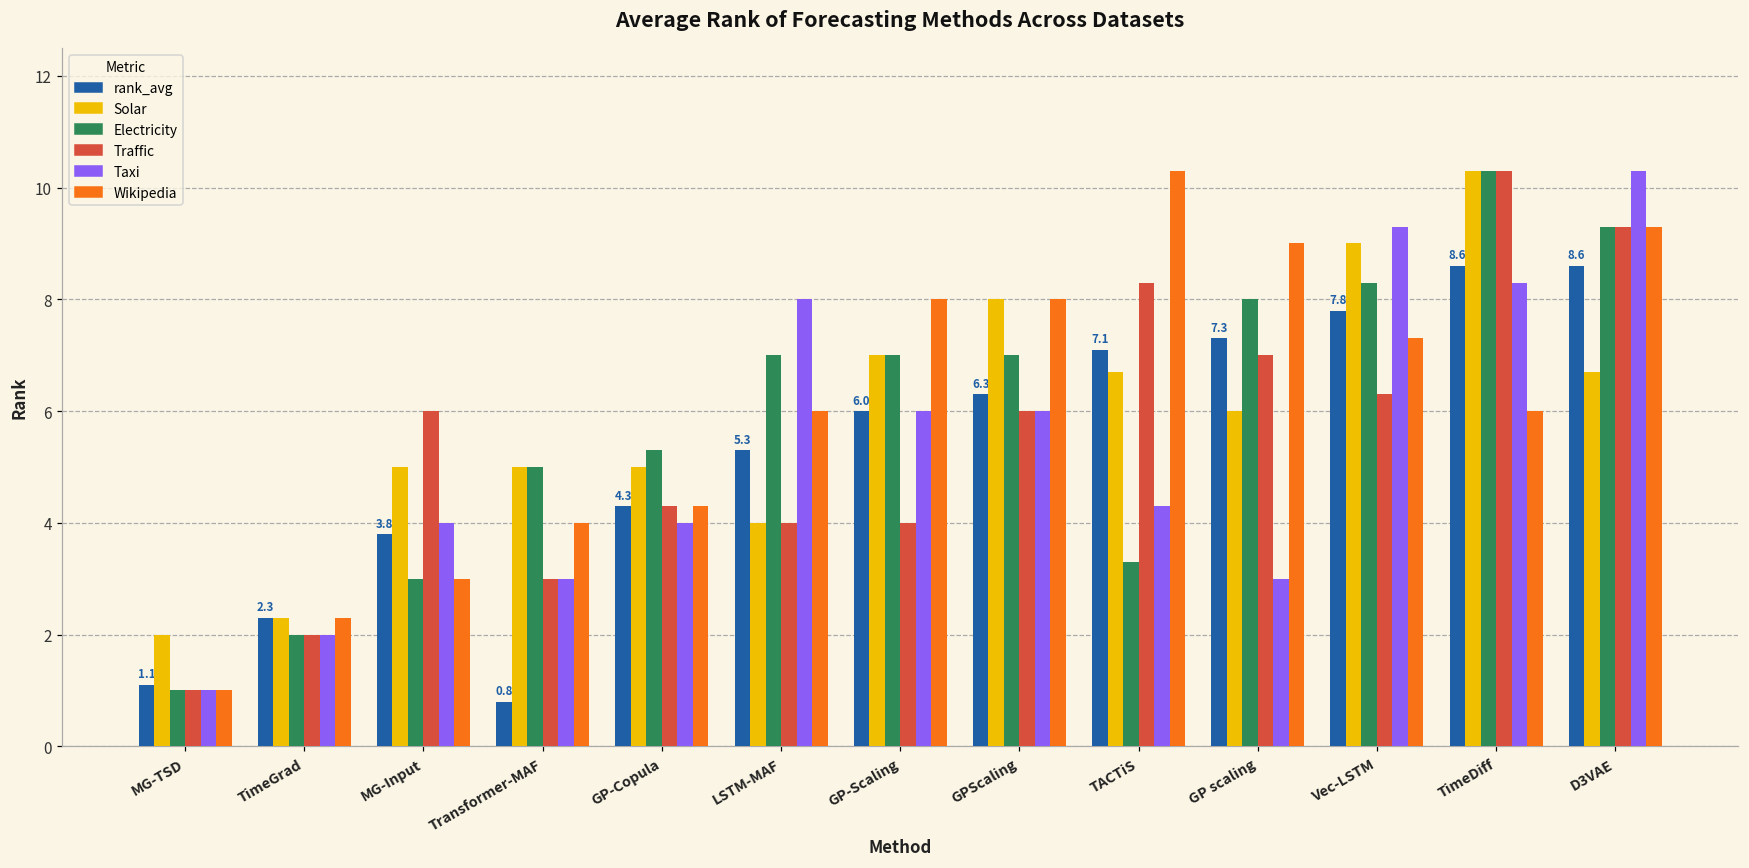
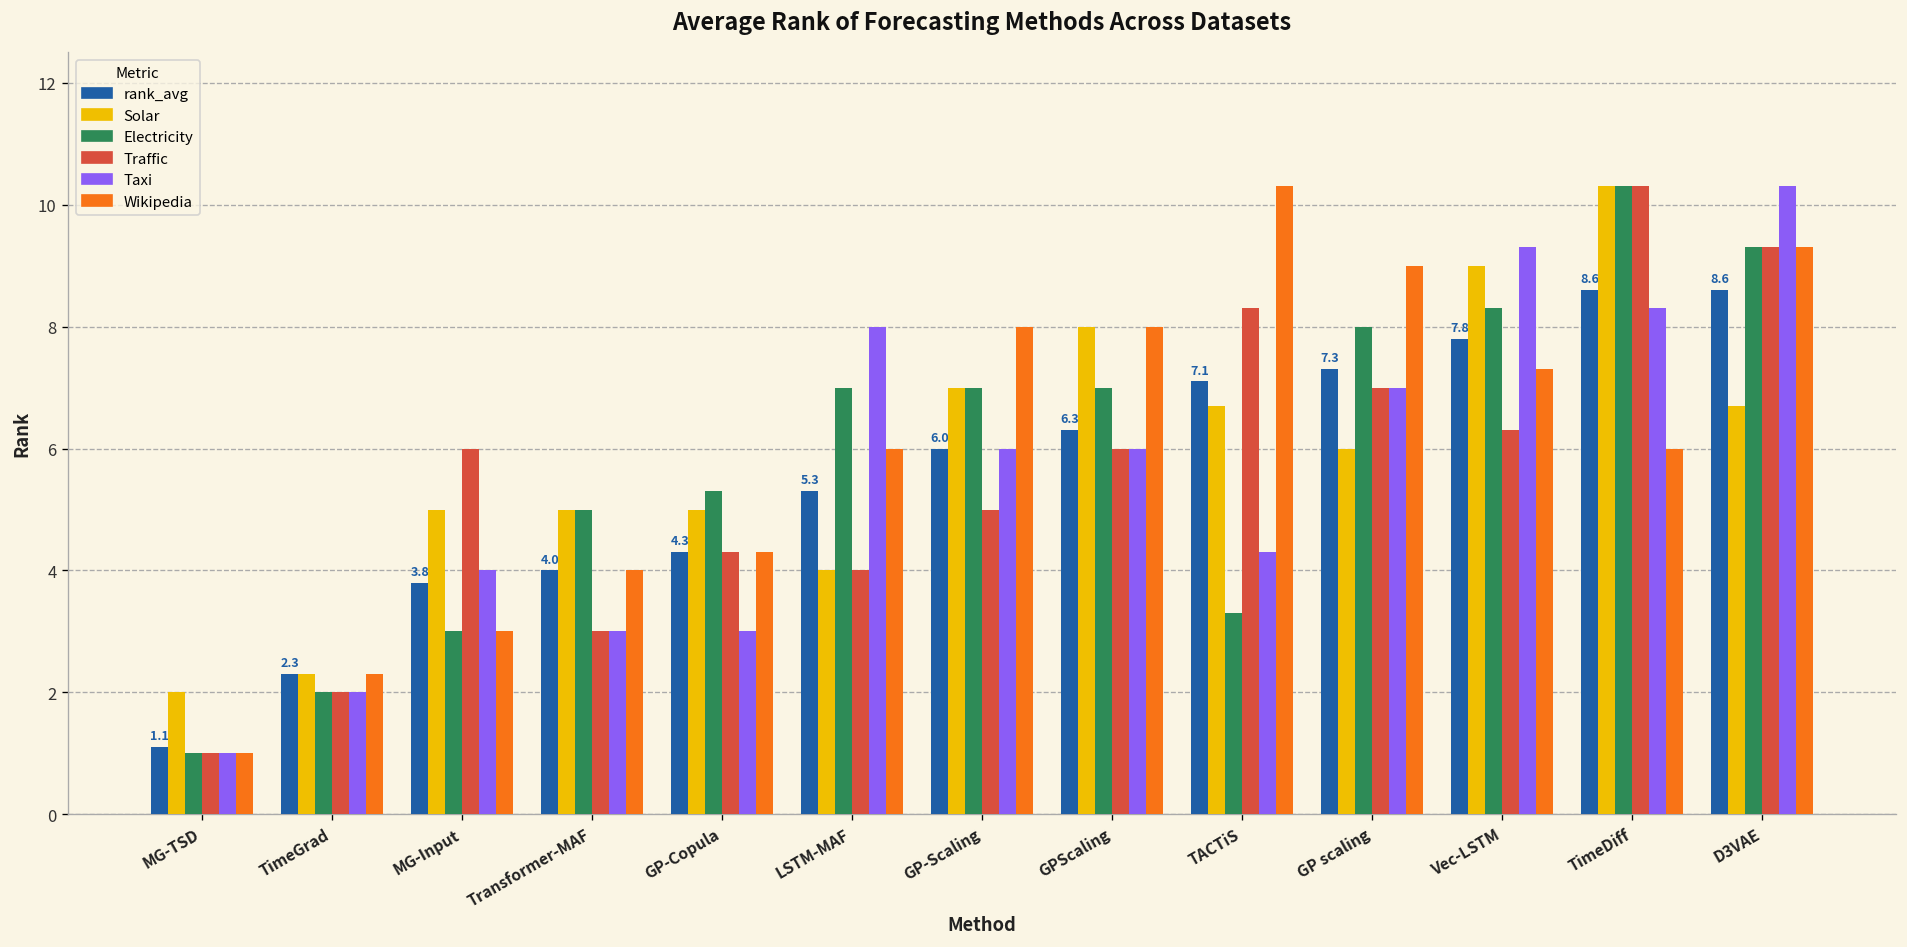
rank_avg, Transformer-MAF: 0.8 -> 4.0
Taxi, GP-Copula: 4 -> 3
Traffic, GP-Scaling: 4 -> 5
Taxi, GP scaling: 3 -> 7
